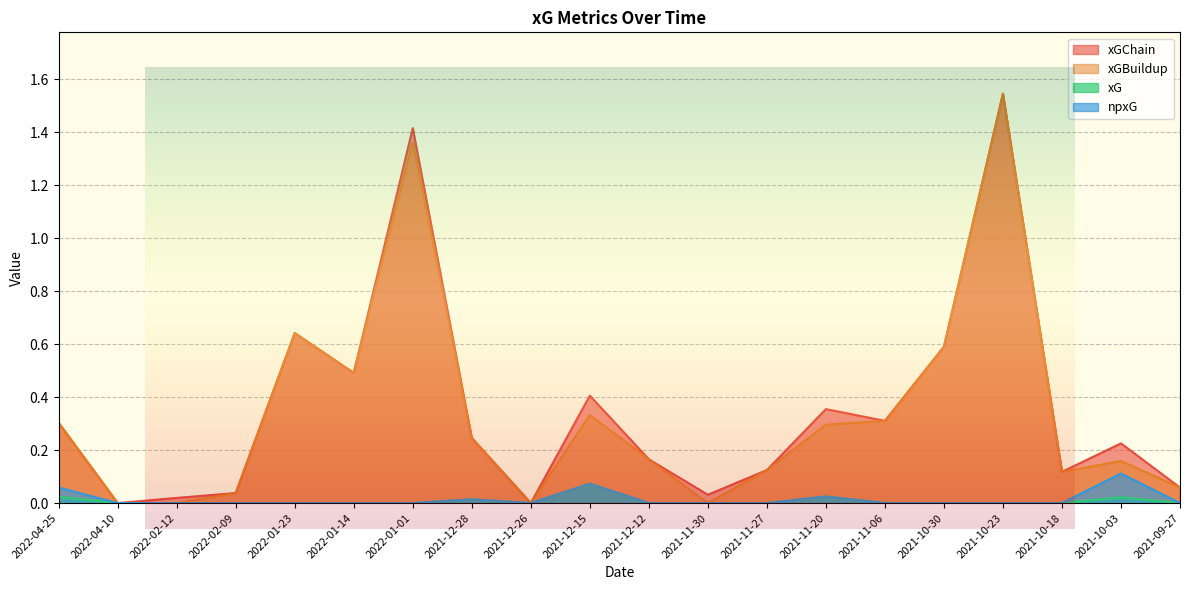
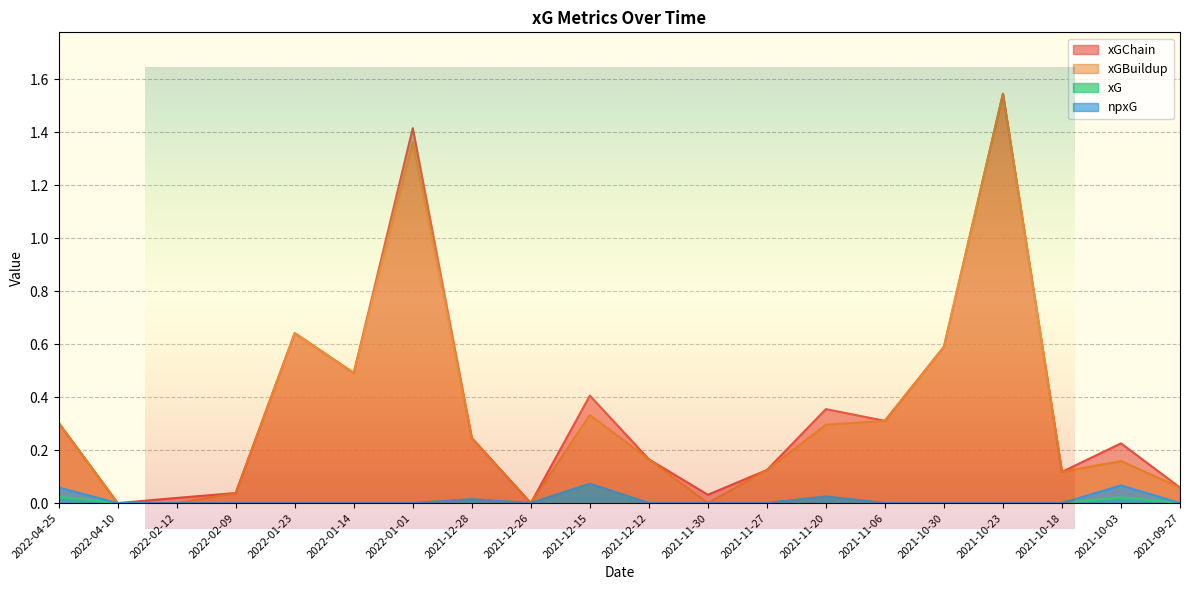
npxG, 2021-10-03: 0.11 -> 0.07
